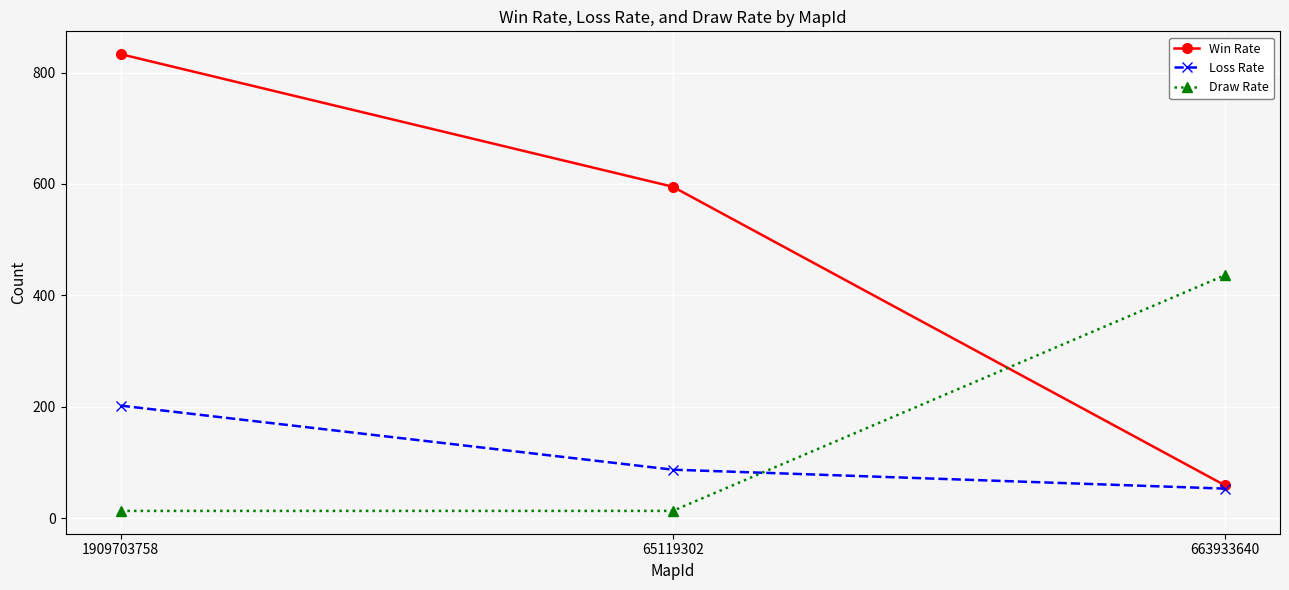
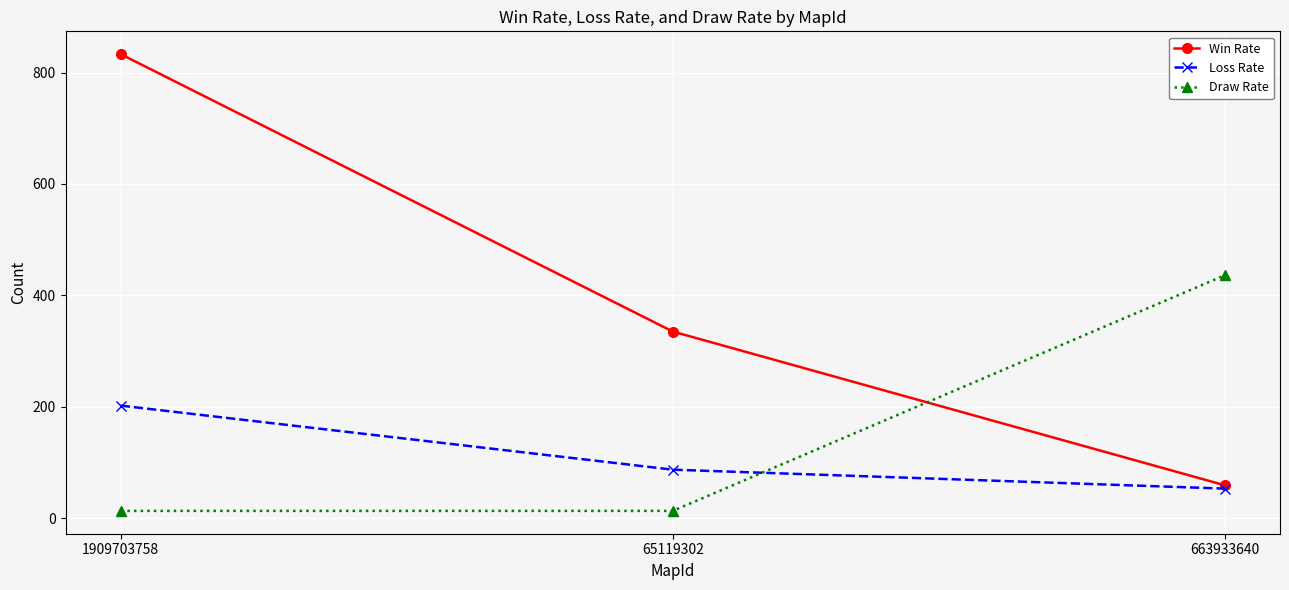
Win Rate, 65119302: 600 -> 340
